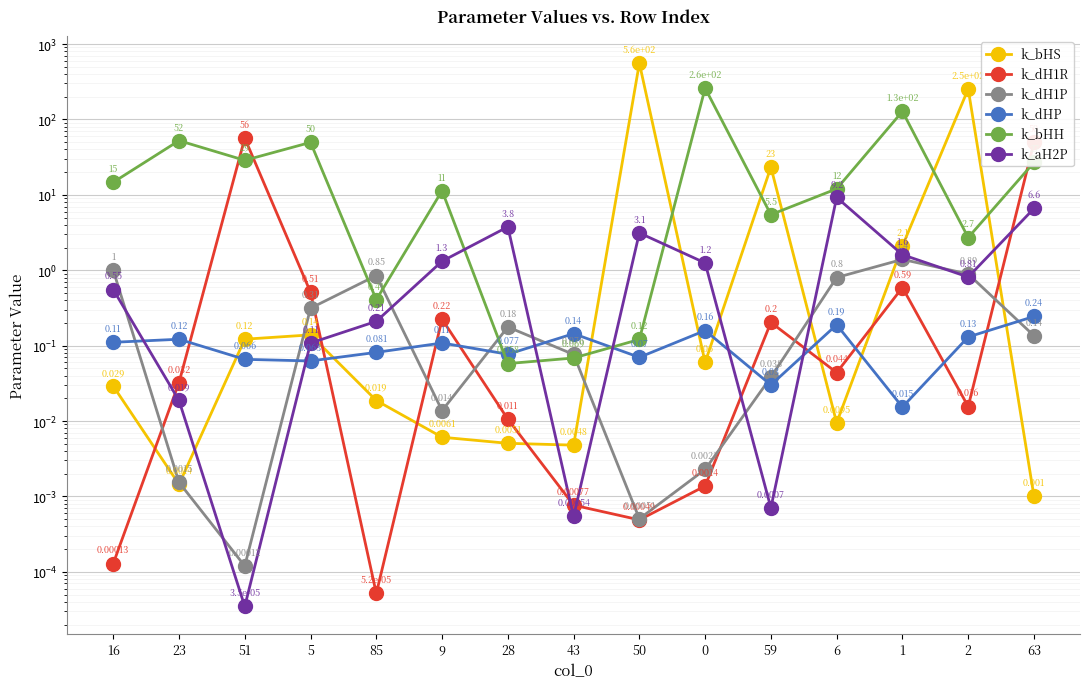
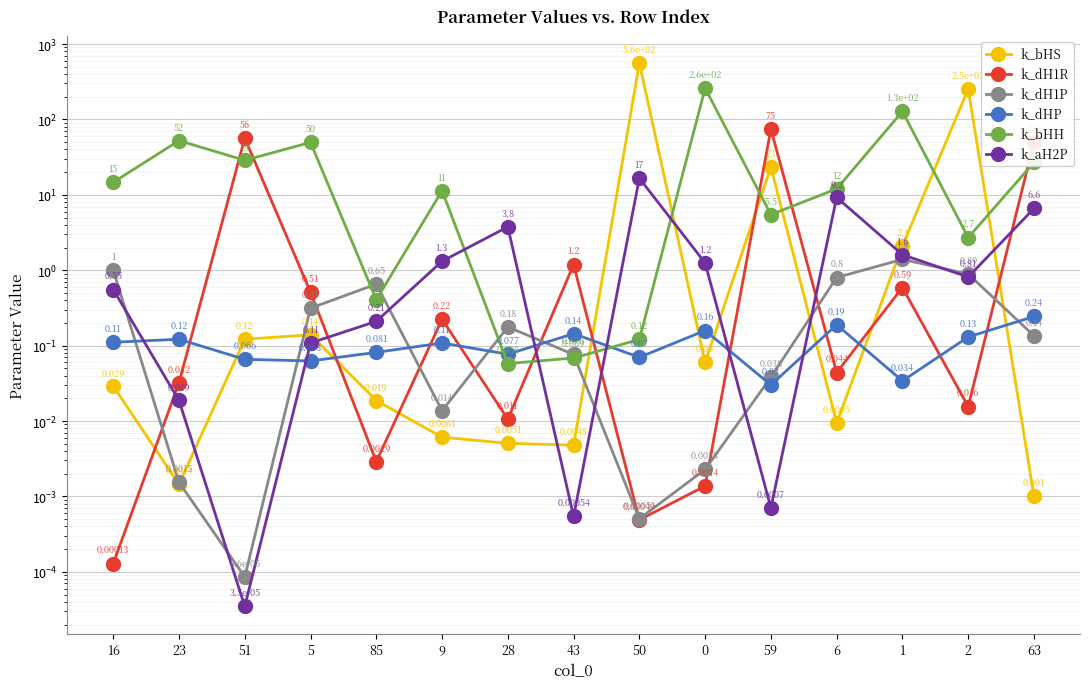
k_dH1P, 51: 0.00012 -> 8.6e-05
k_dH1R, 85: 5.2e-05 -> 0.0029
k_dH1P, 85: 0.85 -> 0.65
k_dH1R, 43: 0.00077 -> 1.2
k_aH2P, 50: 3.1 -> 17
k_dH1R, 59: 0.2 -> 75
k_dHP, 1: 0.015 -> 0.034
